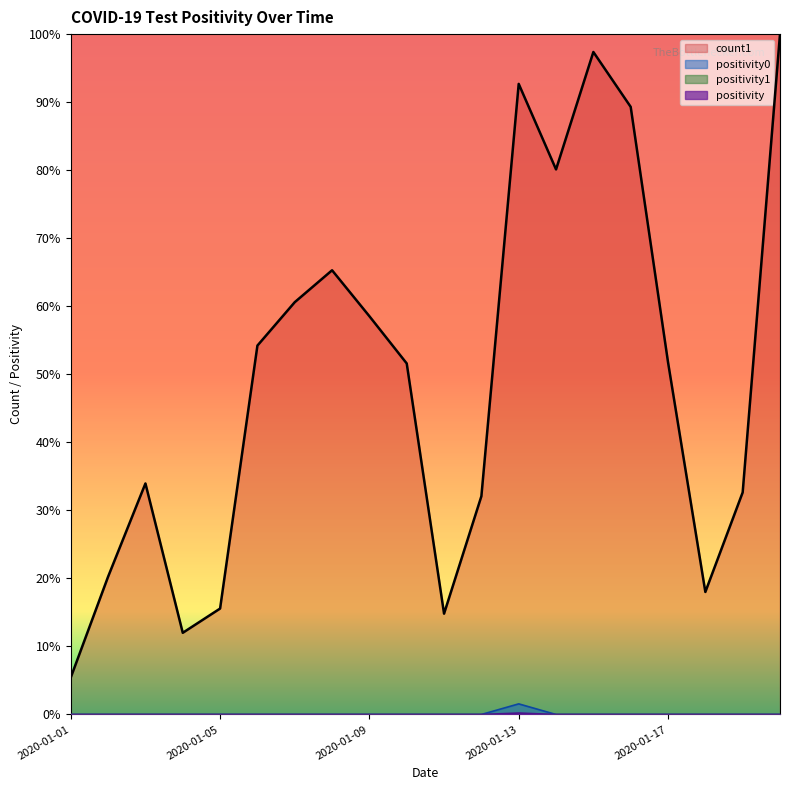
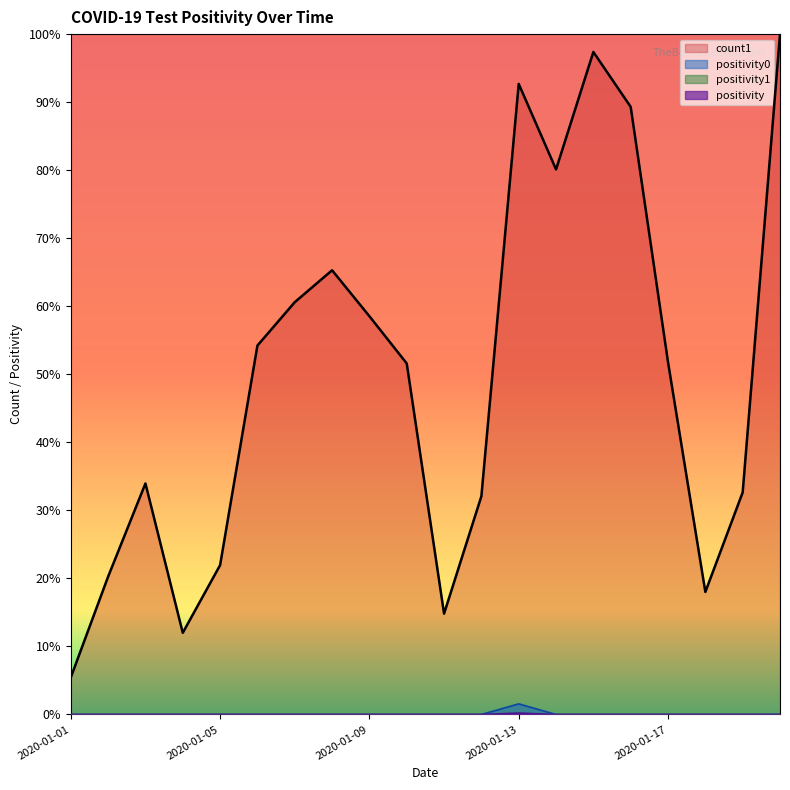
count1, 2020-01-05: 16% -> 22%
